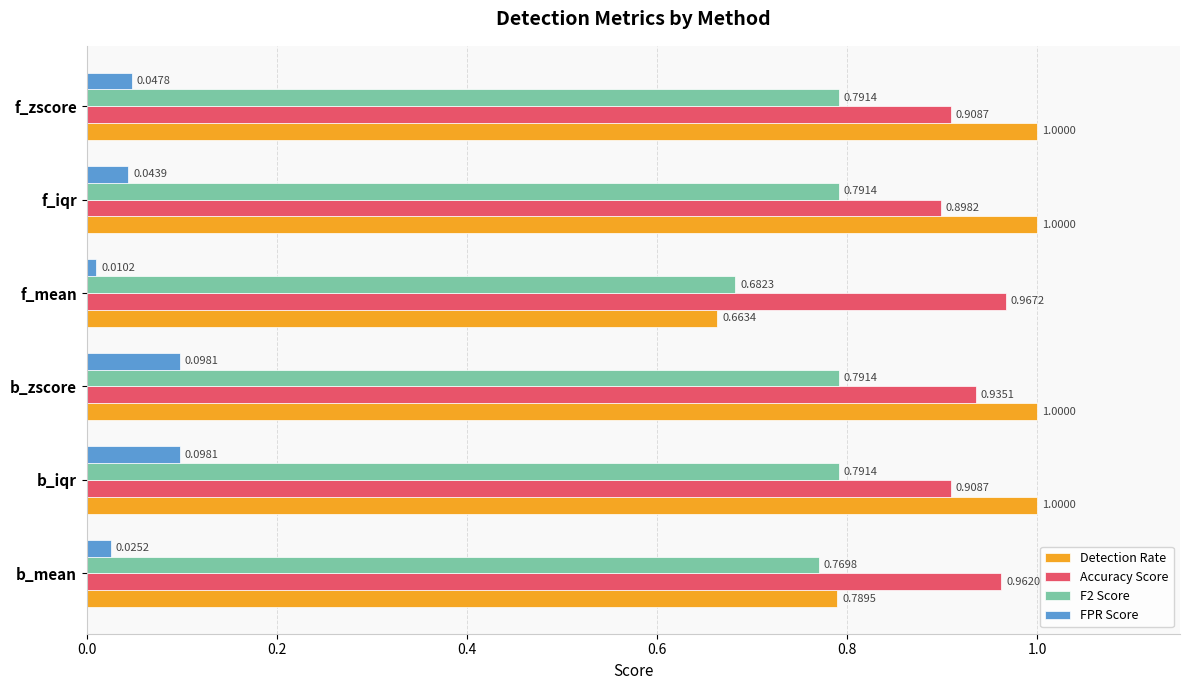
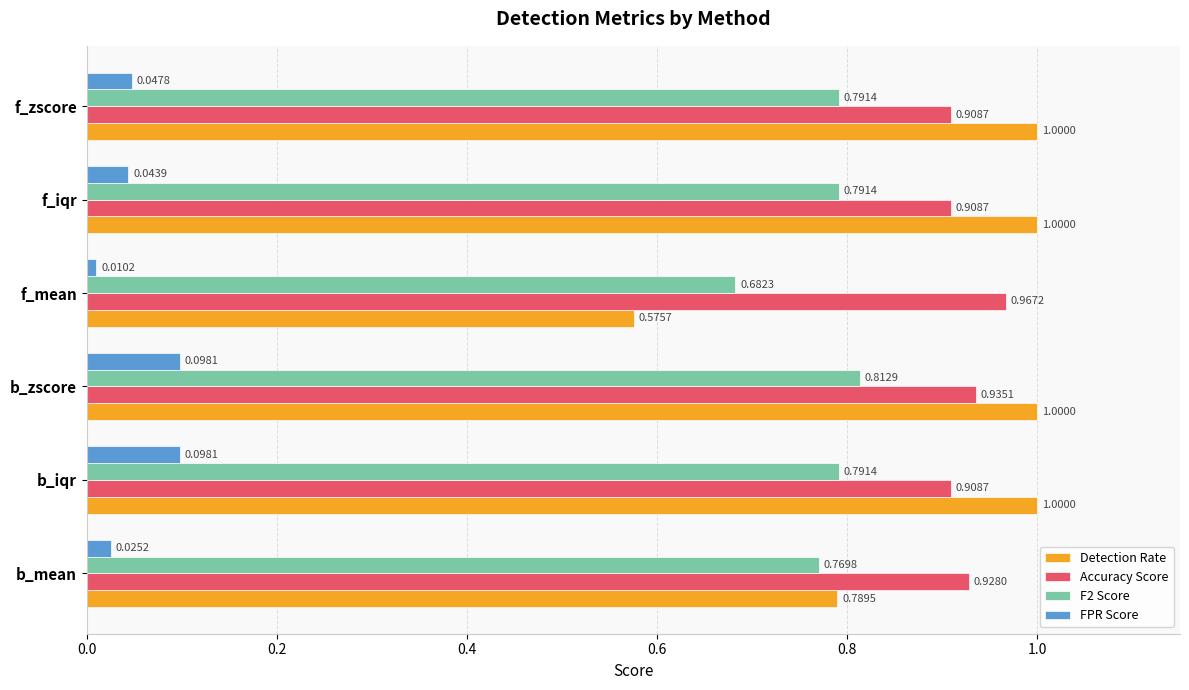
Accuracy Score, f_iqr: 0.8982 -> 0.9087
Detection Rate, f_mean: 0.6634 -> 0.5757
F2 Score, b_zscore: 0.7914 -> 0.8129
Accuracy Score, b_mean: 0.9620 -> 0.9280
